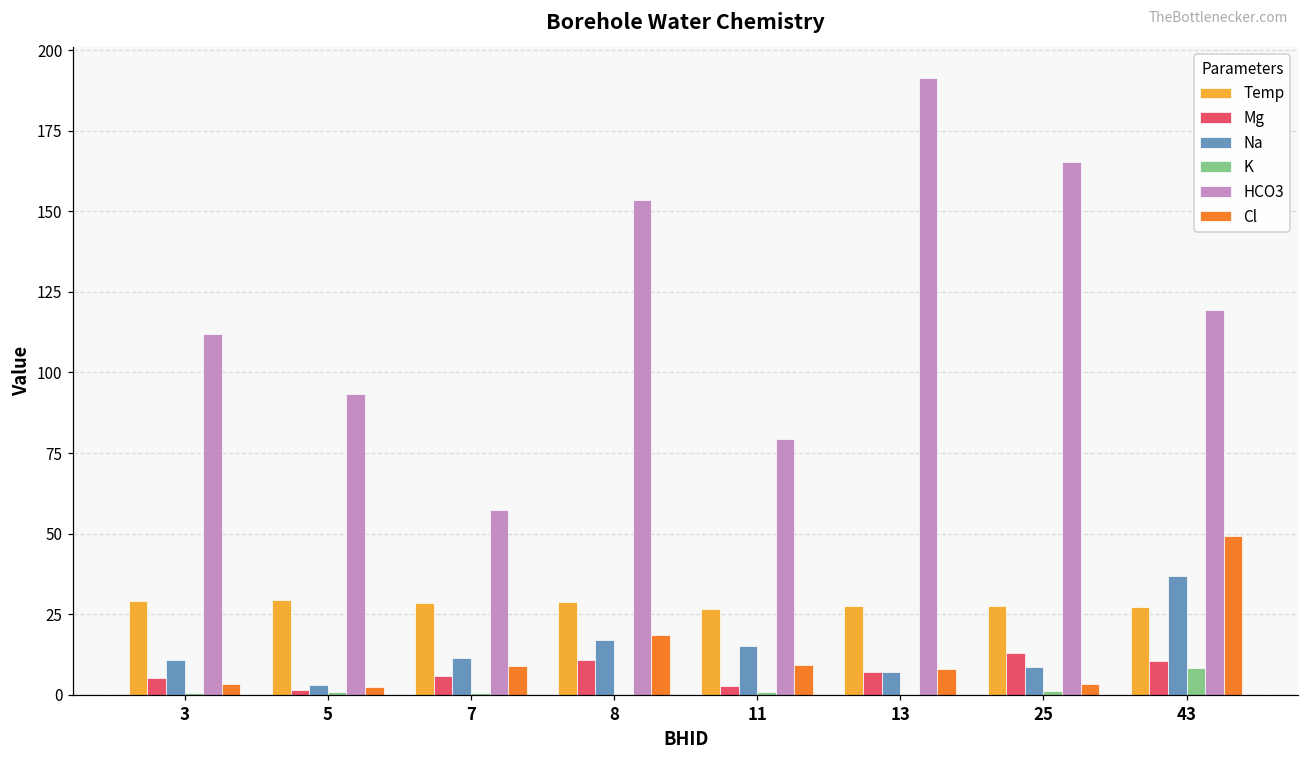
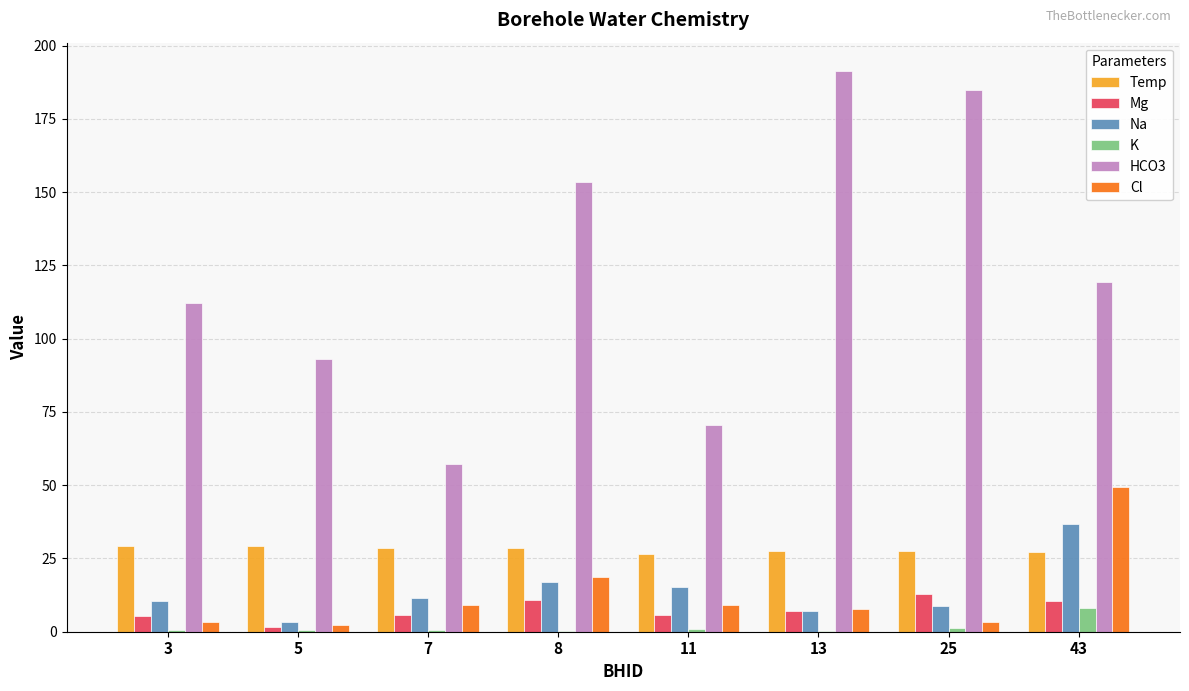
Mg, 11: 3 -> 6
HCO3, 11: 79 -> 70
HCO3, 25: 165 -> 185
